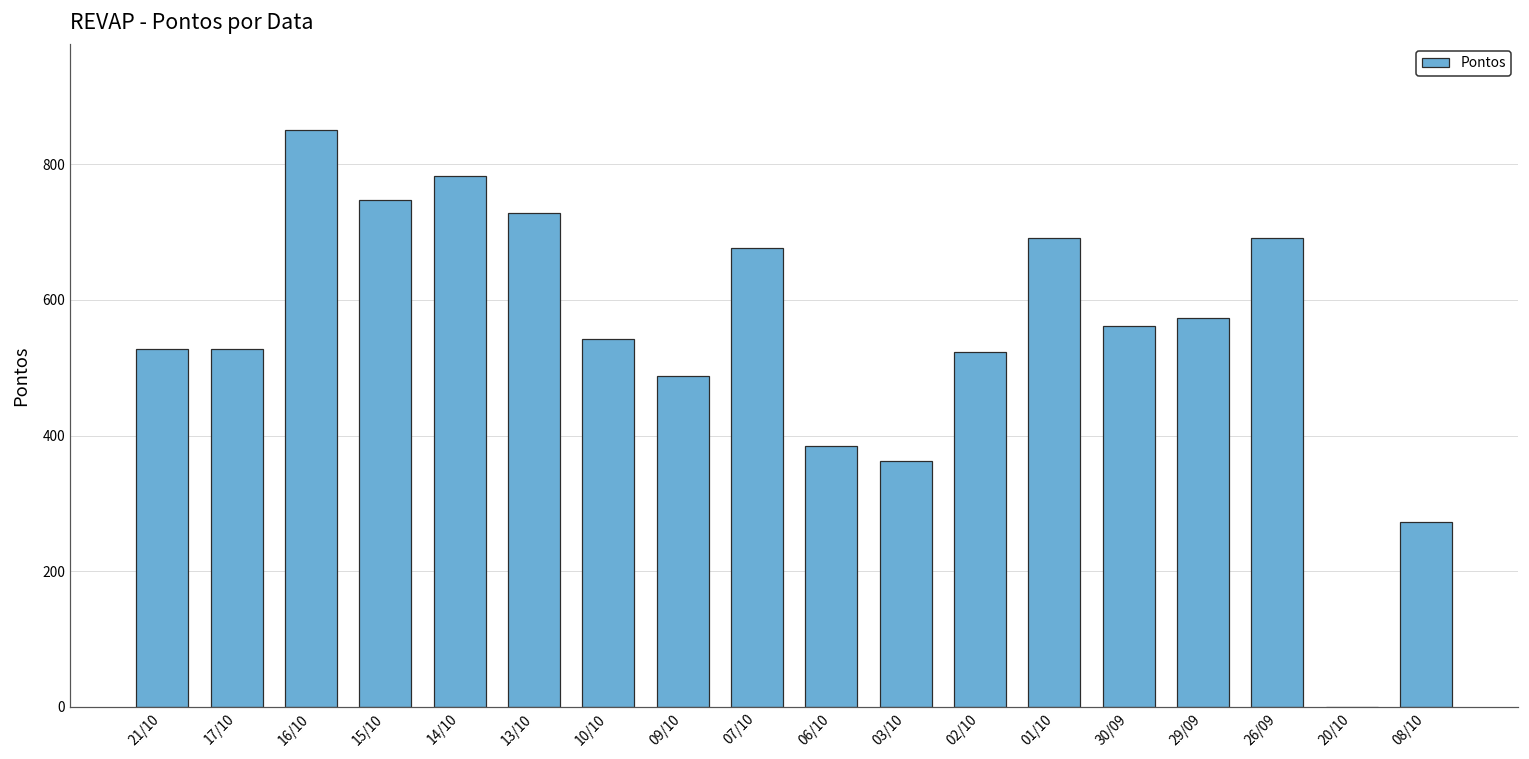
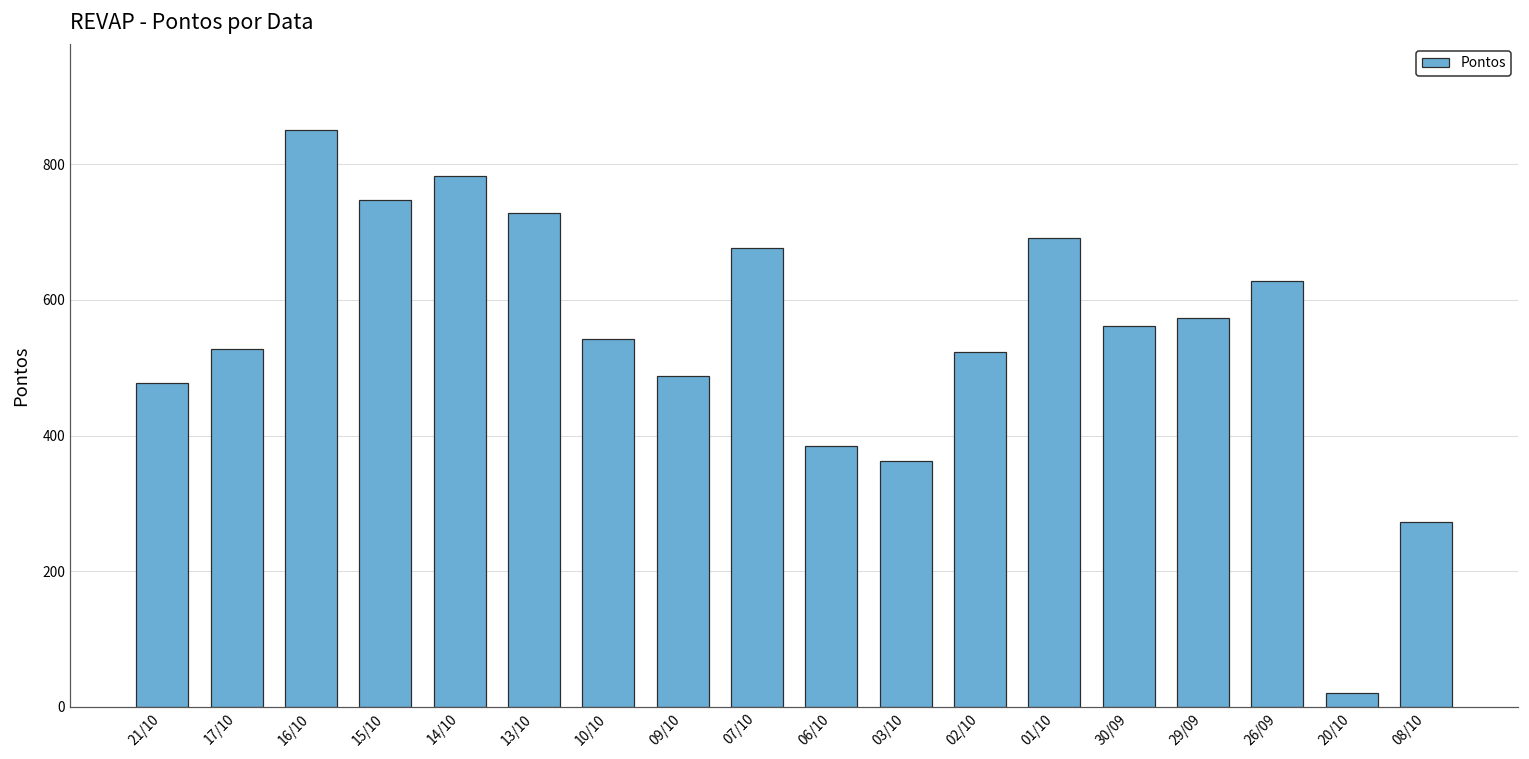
21/10: 530 -> 480
26/09: 690 -> 630
20/10: 0 -> 20
